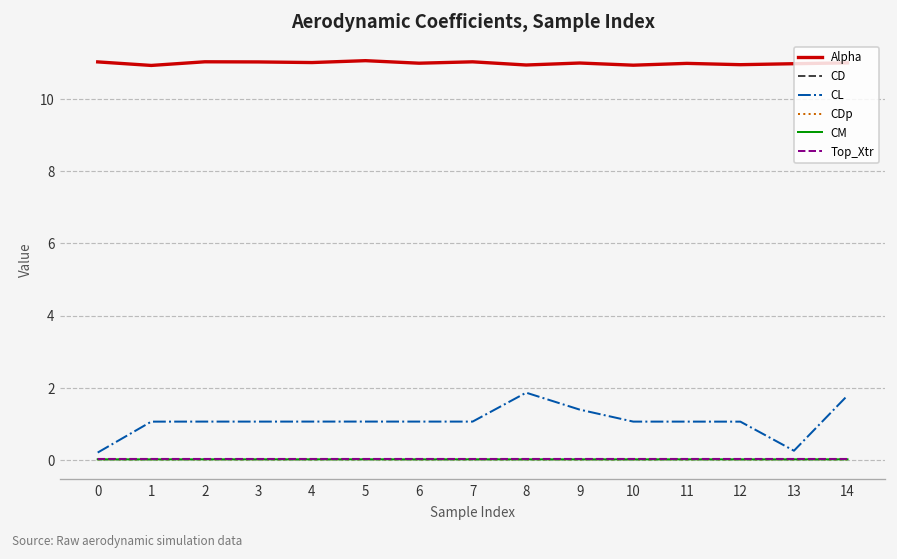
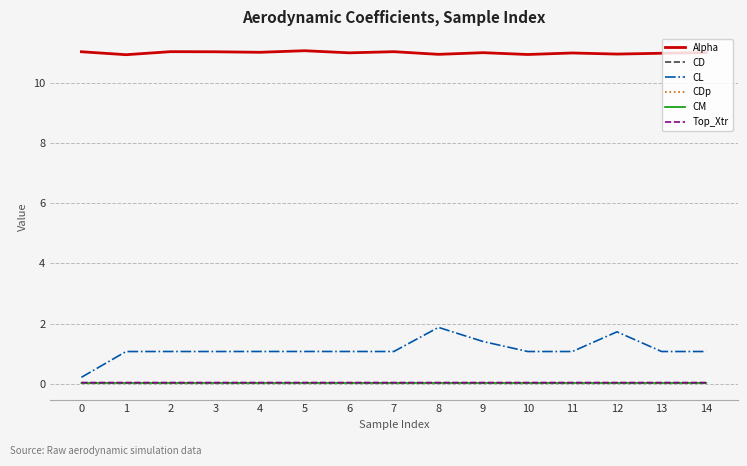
CL, 12: 1.1 -> 1.7
CL, 13: 0.3 -> 1.1
CL, 14: 1.8 -> 1.1
